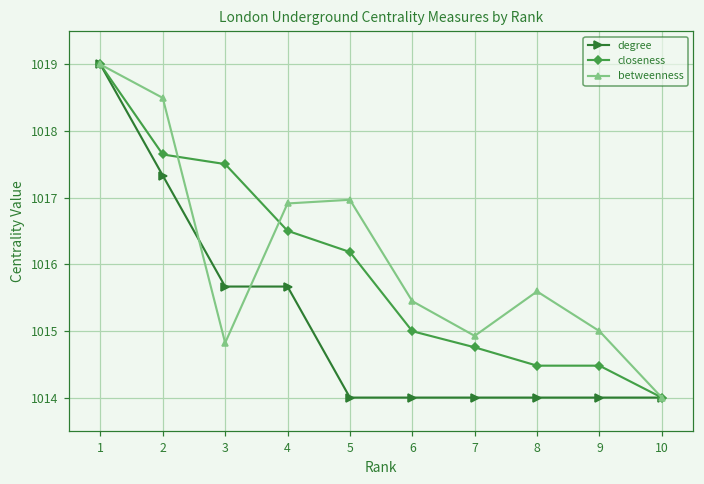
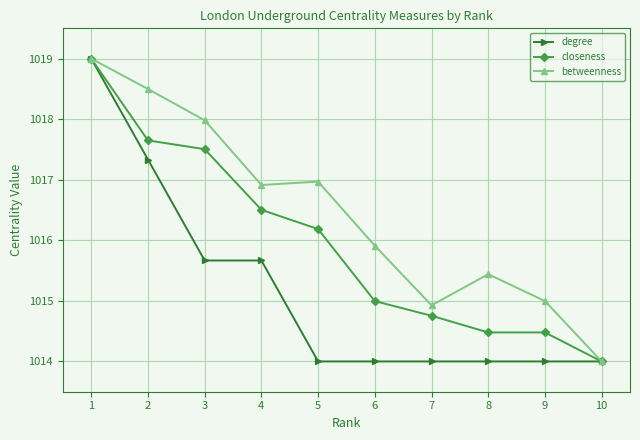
betweenness, 3: 1014.8 -> 1018.0
betweenness, 6: 1015.4 -> 1015.9
betweenness, 8: 1015.6 -> 1015.4
